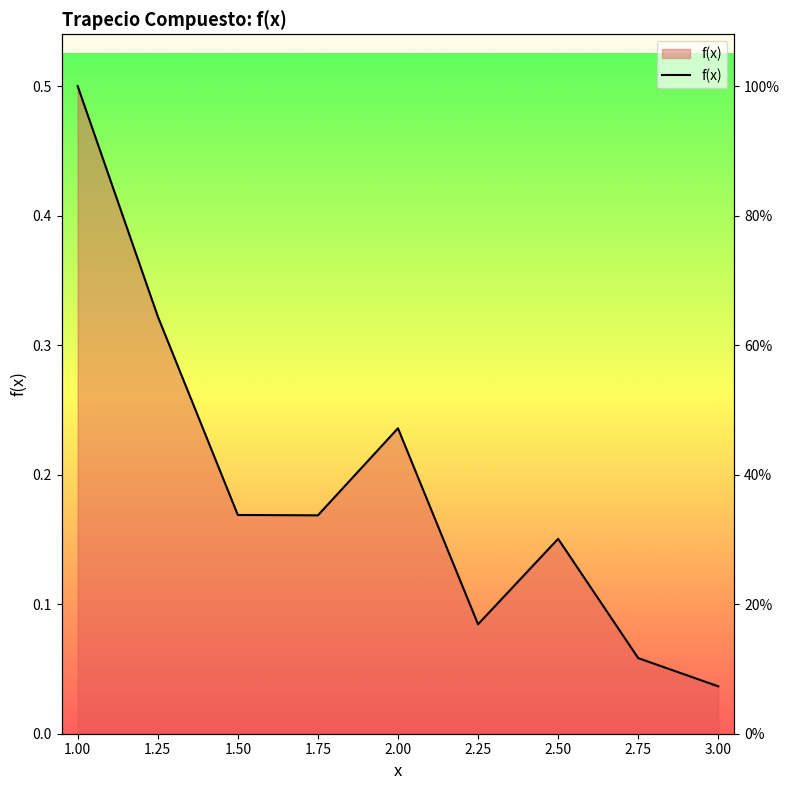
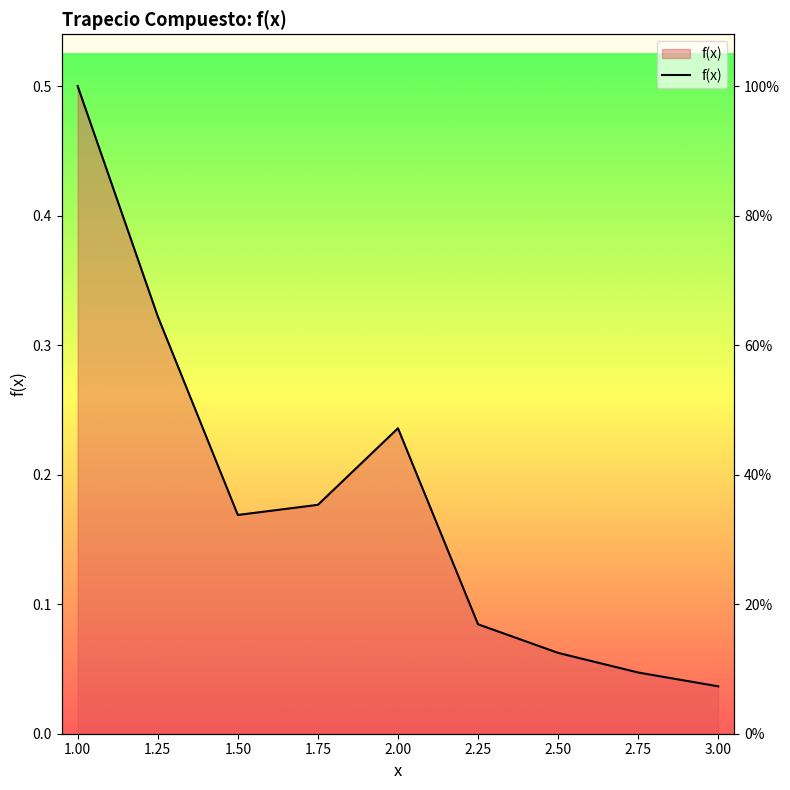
1.75: 0.169 -> 0.177
2.50: 0.150 -> 0.062
2.75: 0.058 -> 0.047
